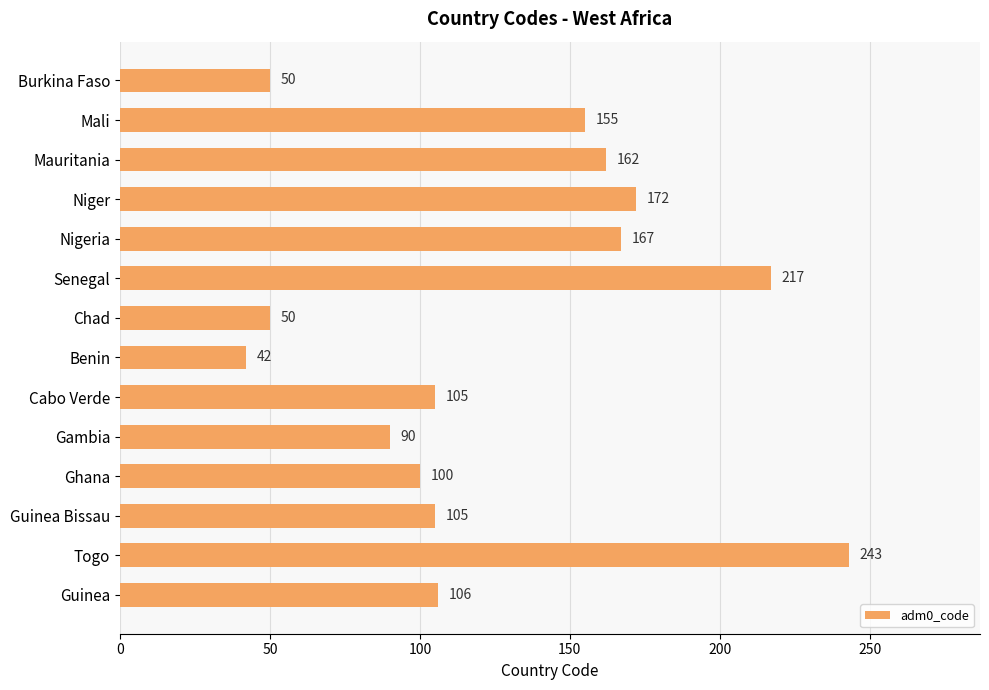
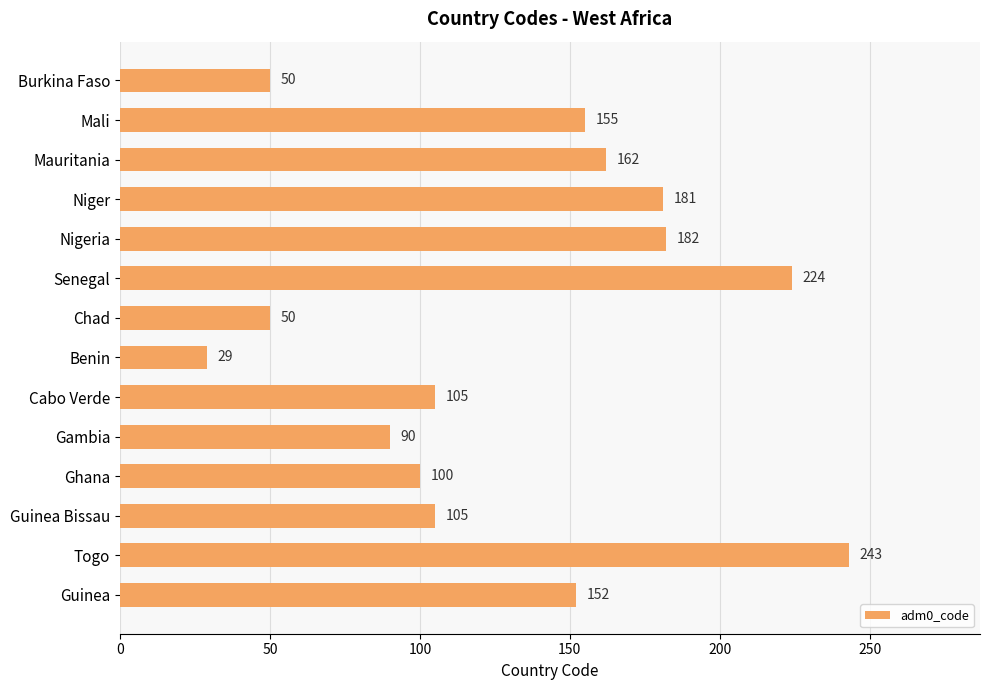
Niger: 172 -> 181
Nigeria: 167 -> 182
Senegal: 217 -> 224
Benin: 42 -> 29
Guinea: 106 -> 152
